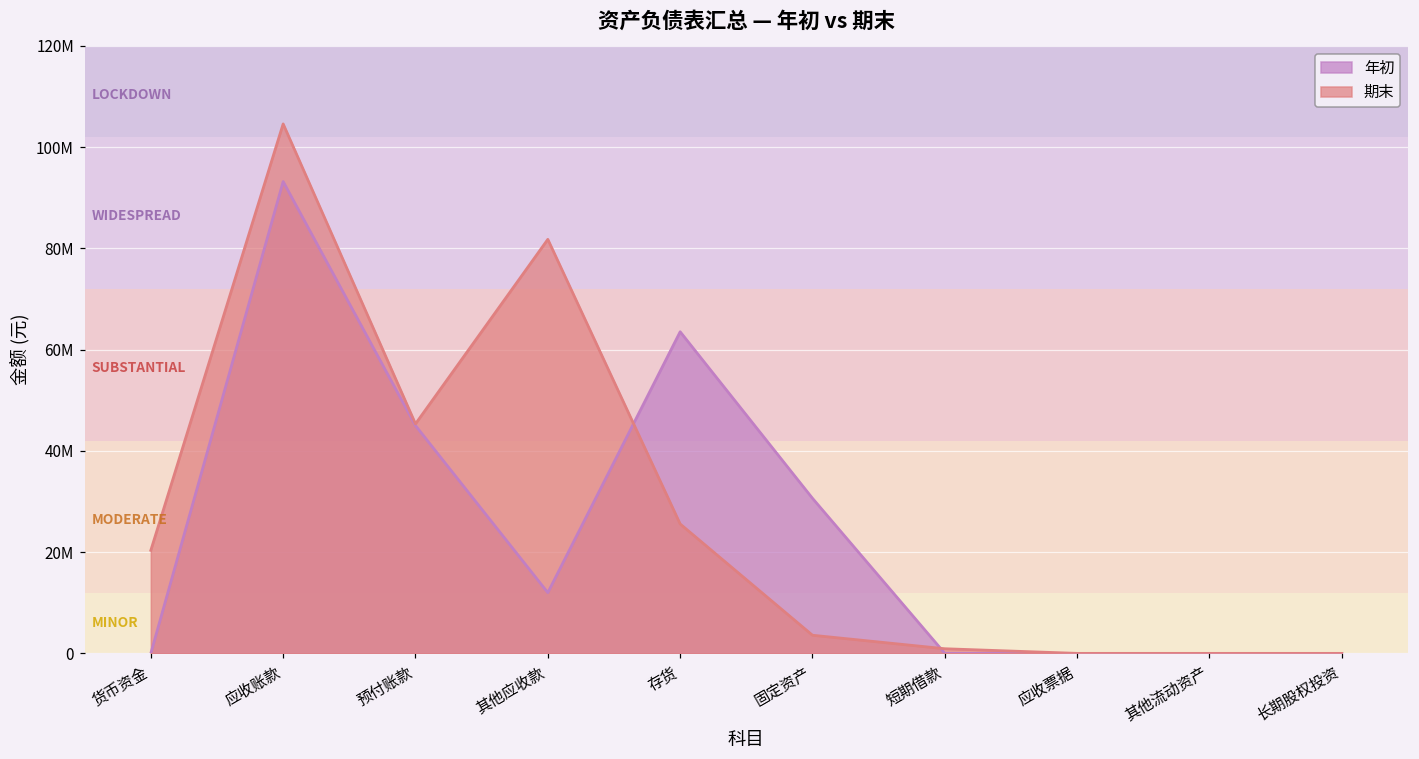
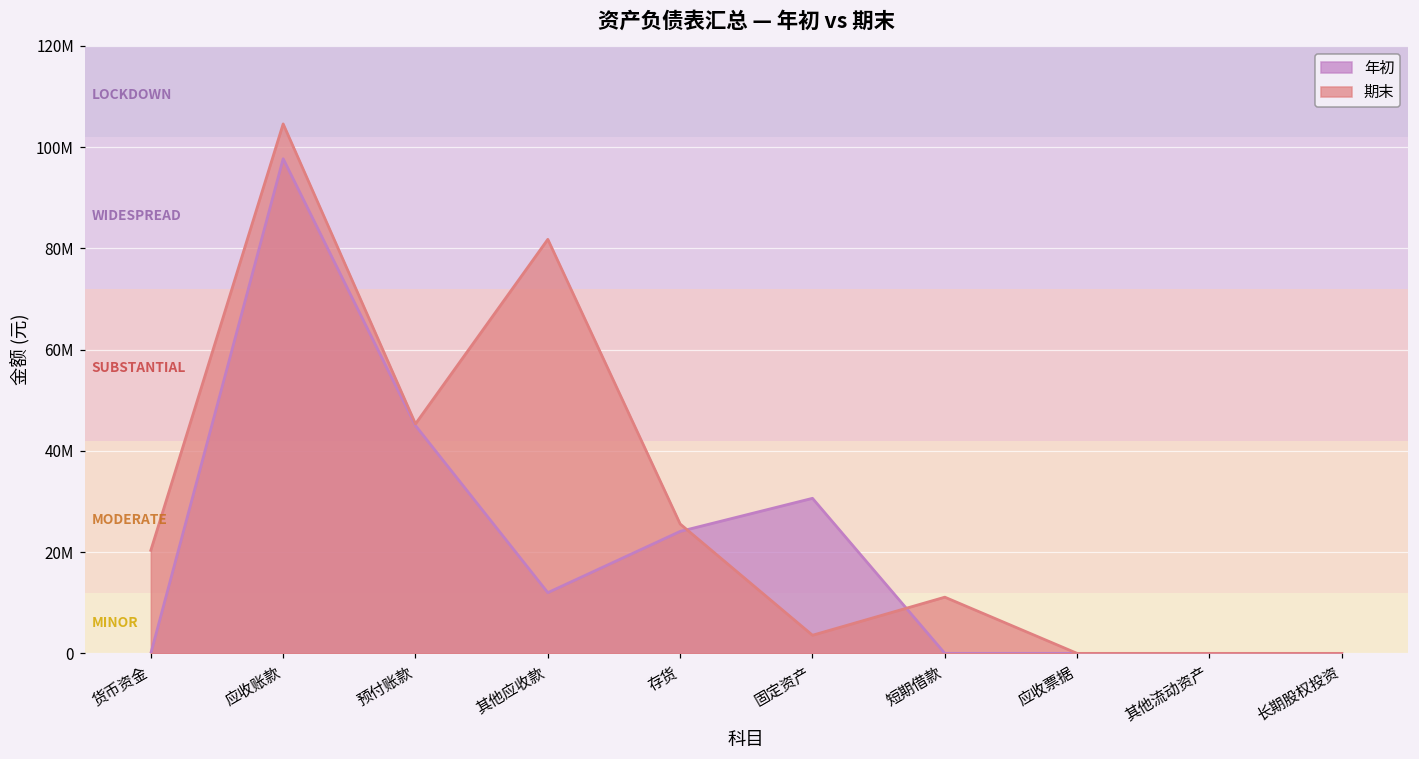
年初, 应收账款: 93000000 -> 98000000
年初, 存货: 64000000 -> 24000000
期末, 短期借款: 1000000 -> 11000000
